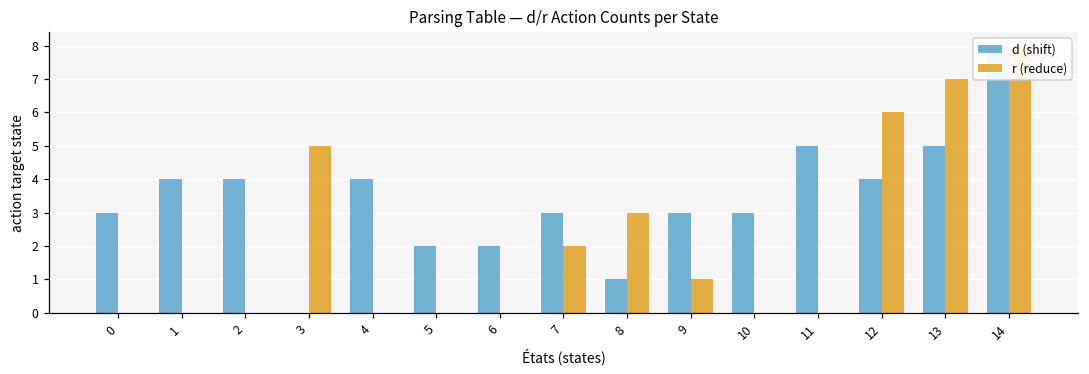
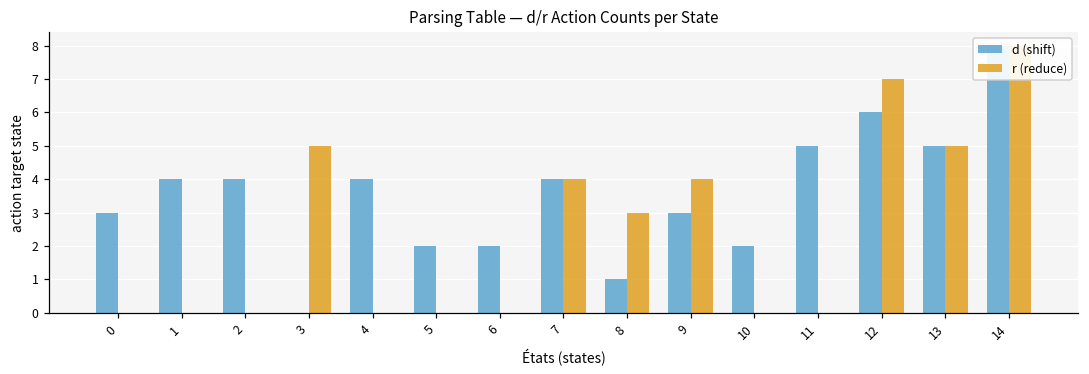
d (shift), 7: 3 -> 4
r (reduce), 7: 2 -> 4
r (reduce), 9: 1 -> 4
d (shift), 10: 3 -> 2
d (shift), 12: 4 -> 6
r (reduce), 12: 6 -> 7
r (reduce), 13: 7 -> 5
